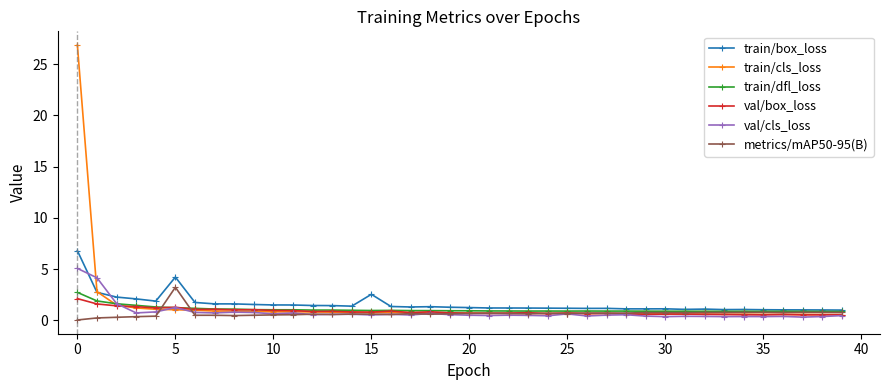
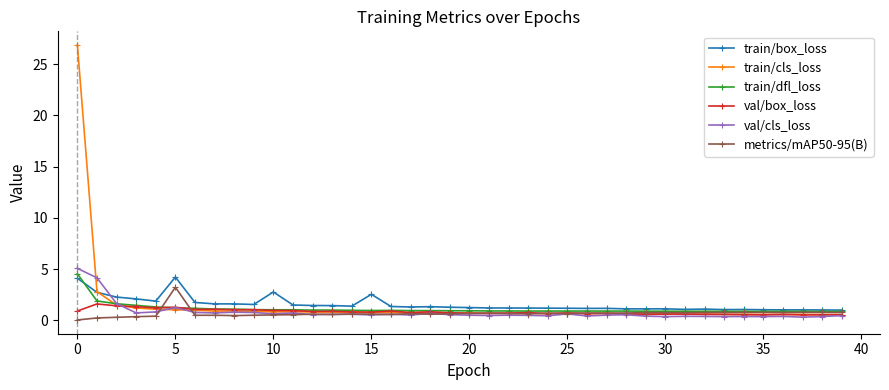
train/box_loss, 0: 6.8 -> 4.1
train/dfl_loss, 0: 2.7 -> 4.6
val/box_loss, 0: 2.1 -> 0.9
train/box_loss, 10: 1.5 -> 2.8
